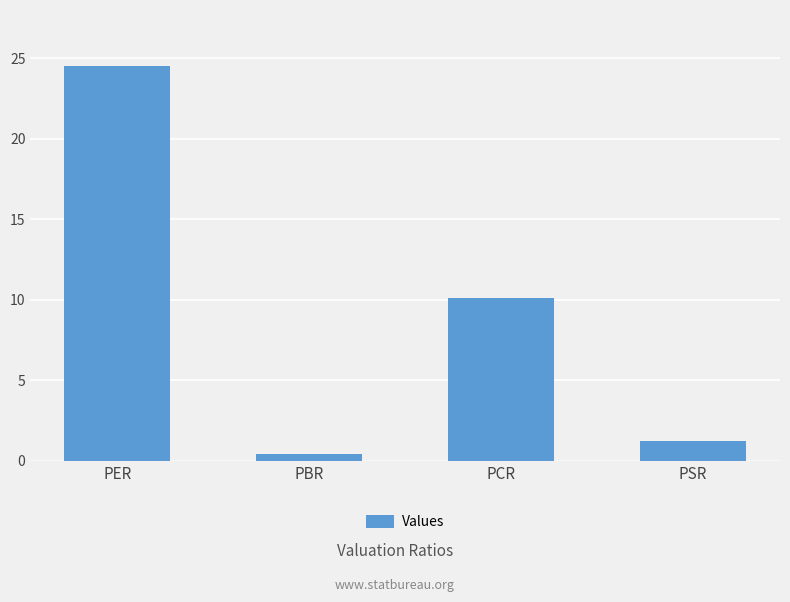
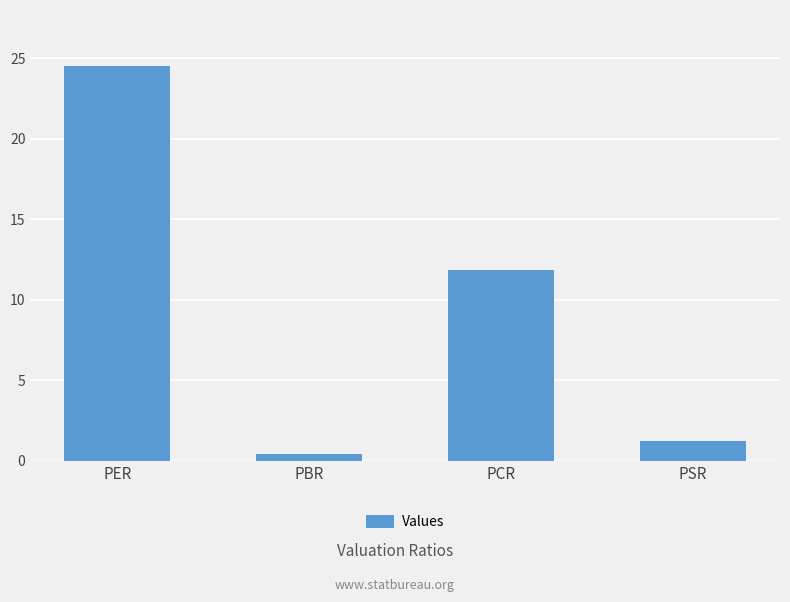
PCR: 10.1 -> 11.8
